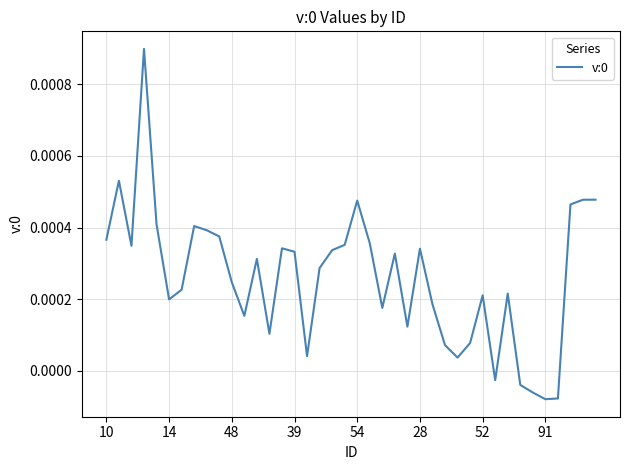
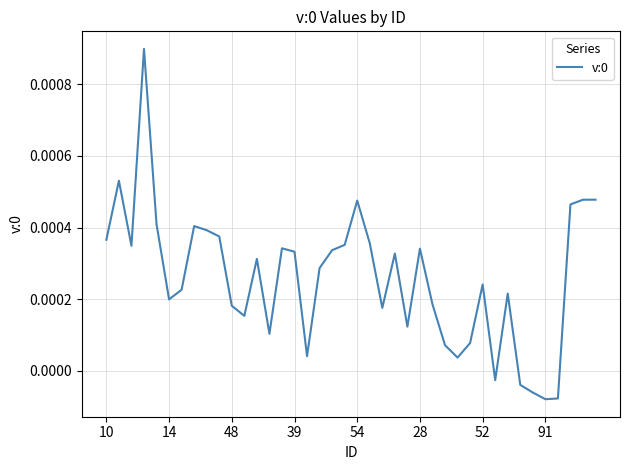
48: 0.00025 -> 0.00018
52: 0.00021 -> 0.00024
